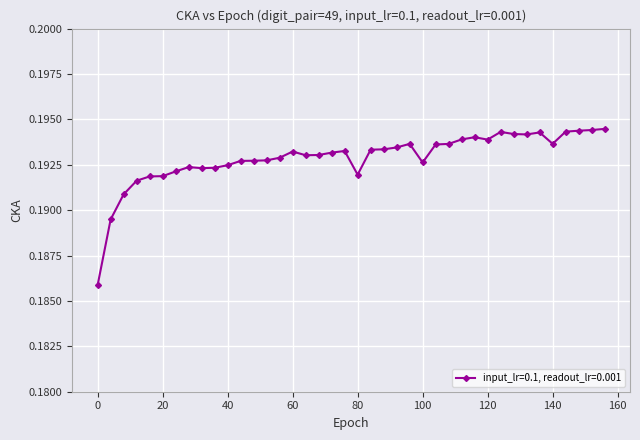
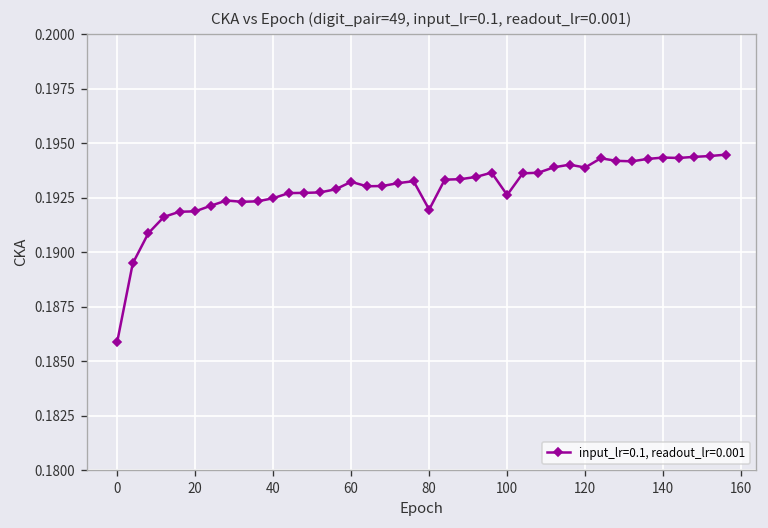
140: 0.1937 -> 0.1943
